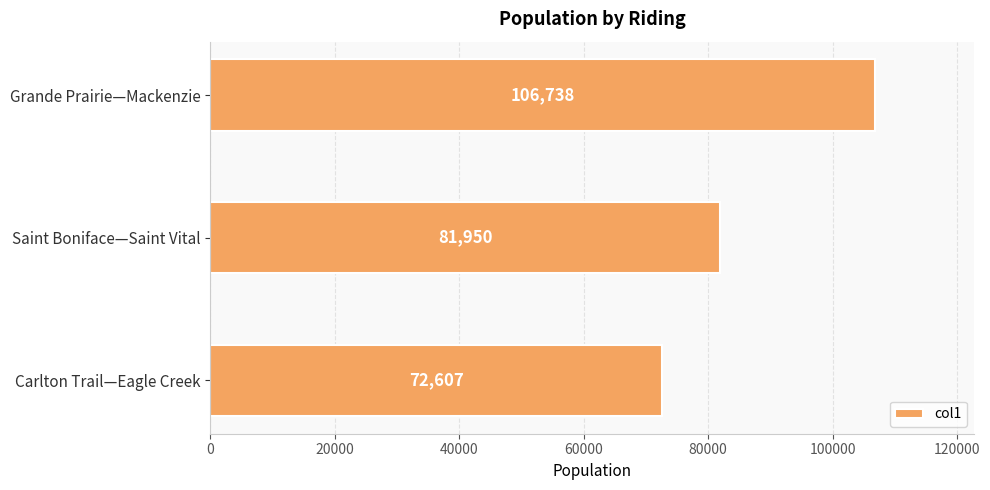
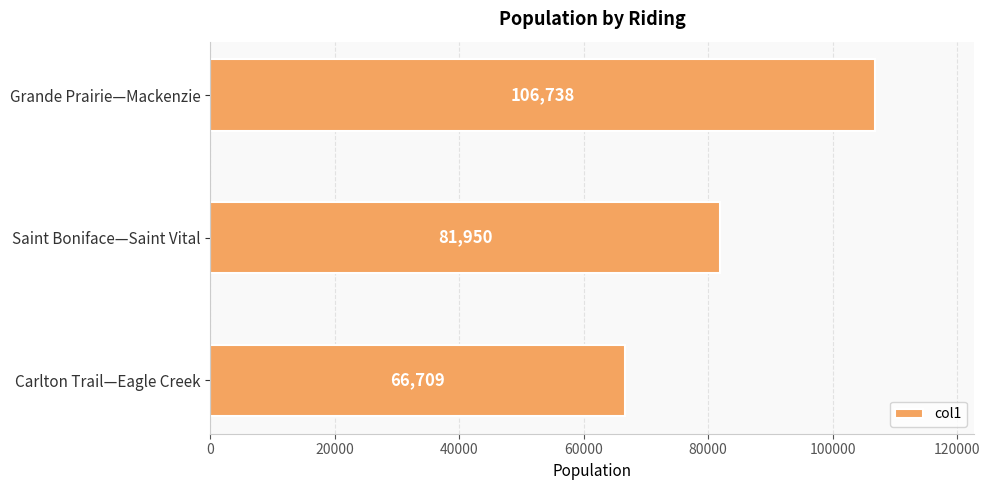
Carlton Trail—Eagle Creek: 72,607 -> 66,709
